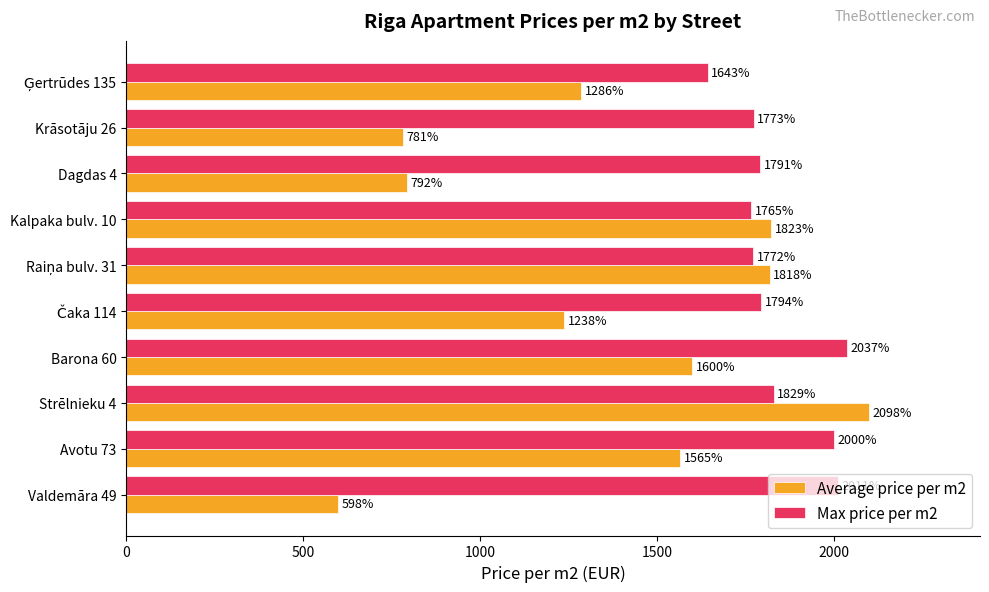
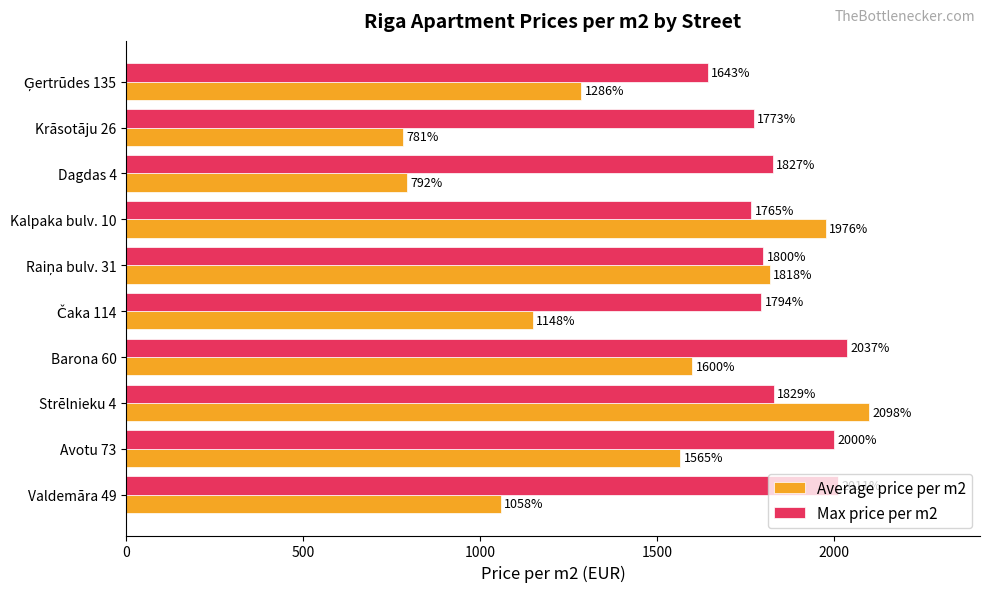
Max price per m2, Dagdas 4: 1791% -> 1827%
Average price per m2, Kalpaka bulv. 10: 1823% -> 1976%
Max price per m2, Raiņa bulv. 31: 1772% -> 1800%
Average price per m2, Čaka 114: 1238% -> 1148%
Average price per m2, Valdemāra 49: 598% -> 1058%
